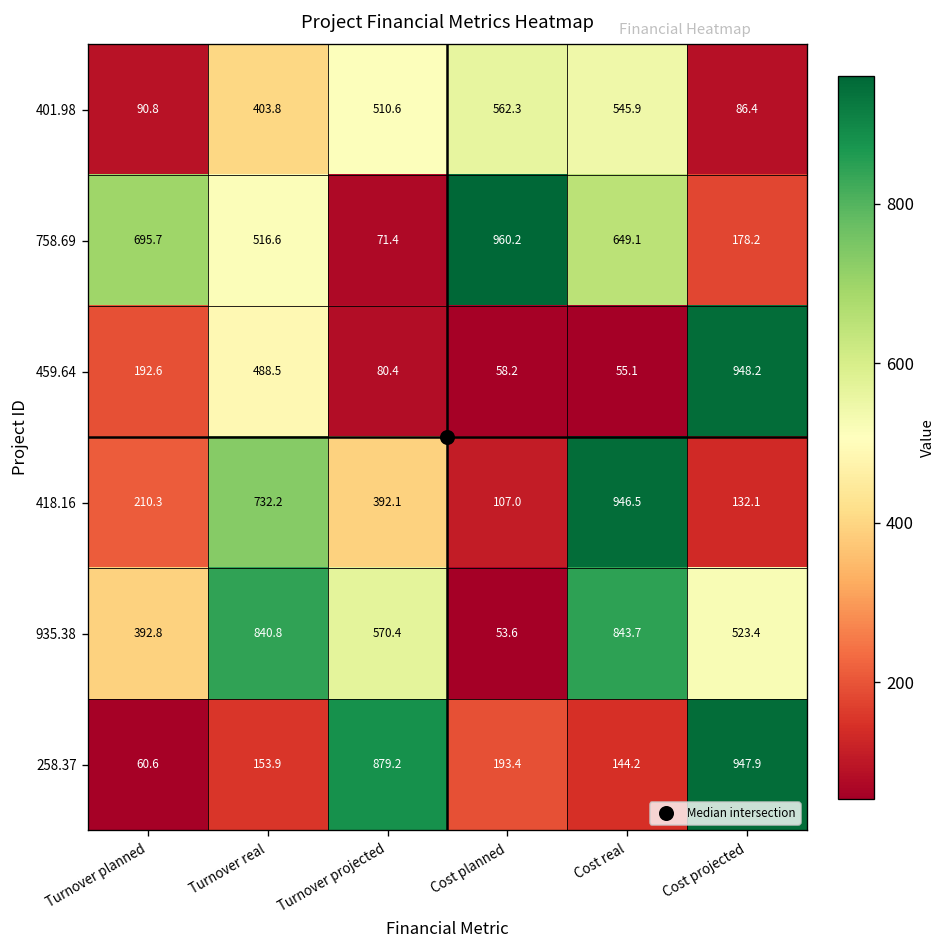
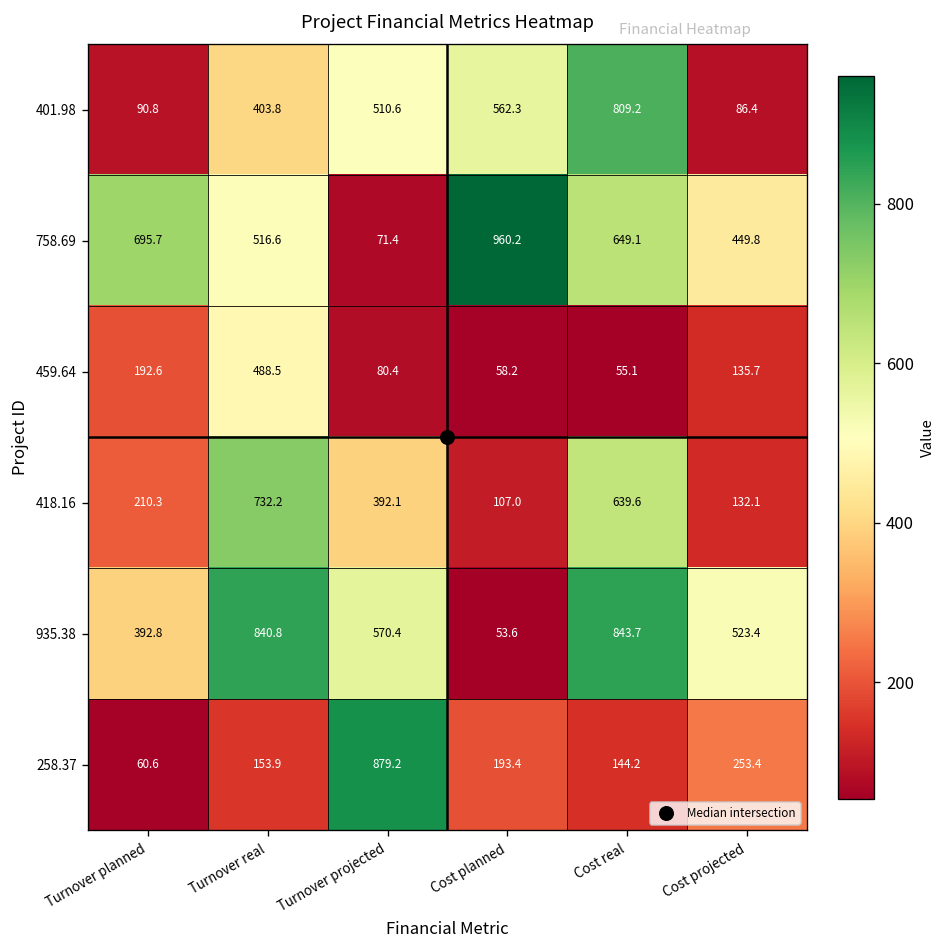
401.98, Cost real: 545.9 -> 809.2
758.69, Cost projected: 178.2 -> 449.8
459.64, Cost projected: 948.2 -> 135.7
418.16, Cost real: 946.5 -> 639.6
258.37, Cost projected: 947.9 -> 253.4
